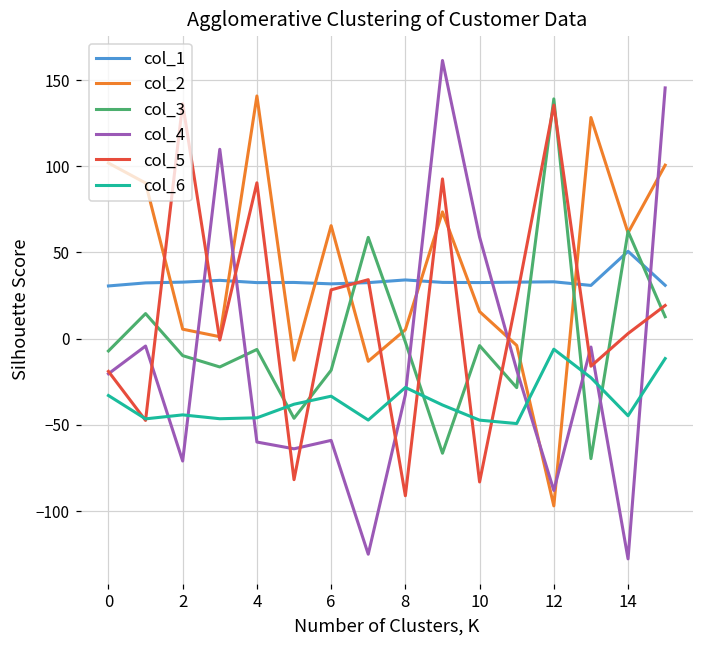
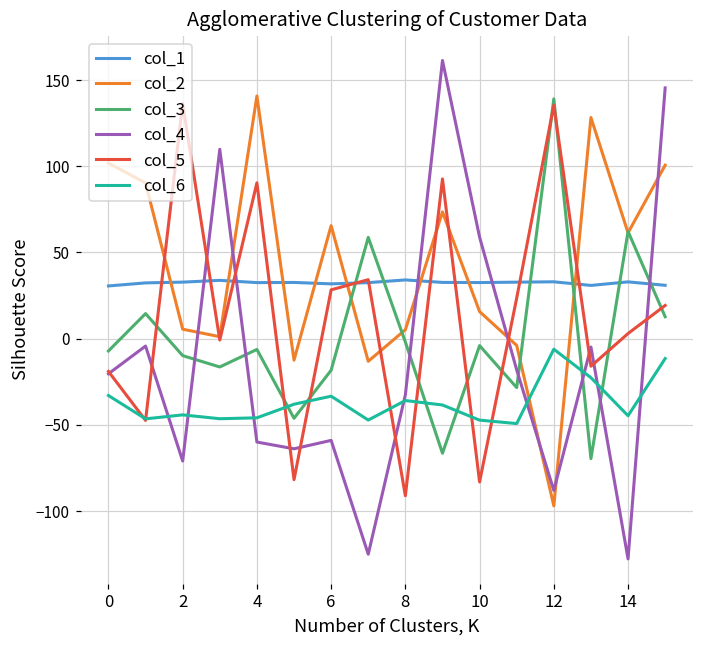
col_6, 8: -28 -> -36
col_1, 14: 51 -> 33
